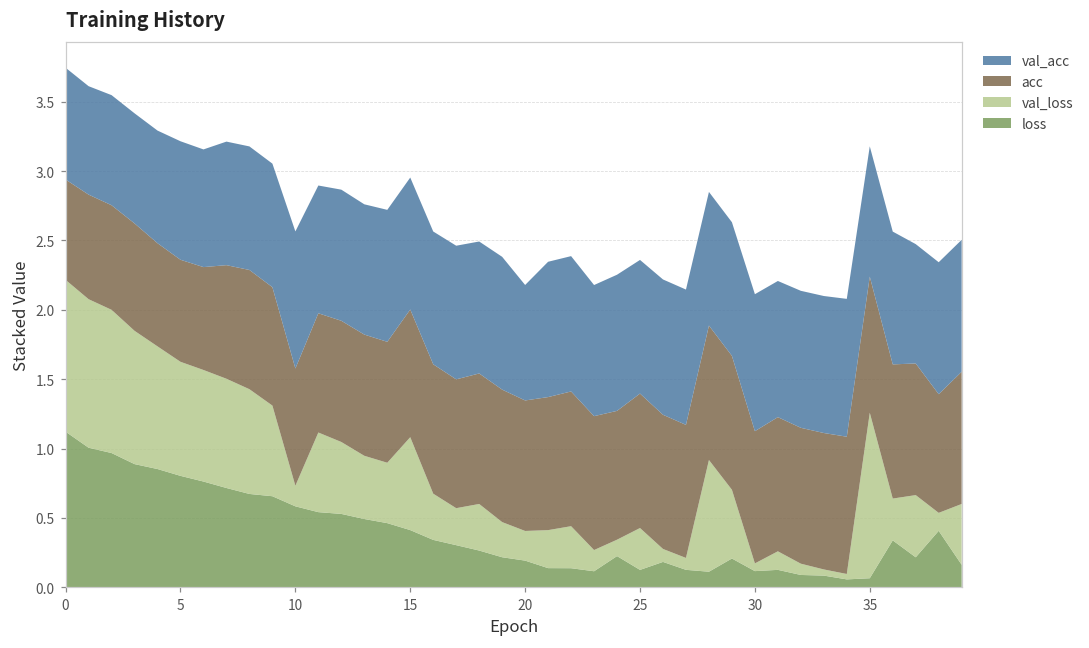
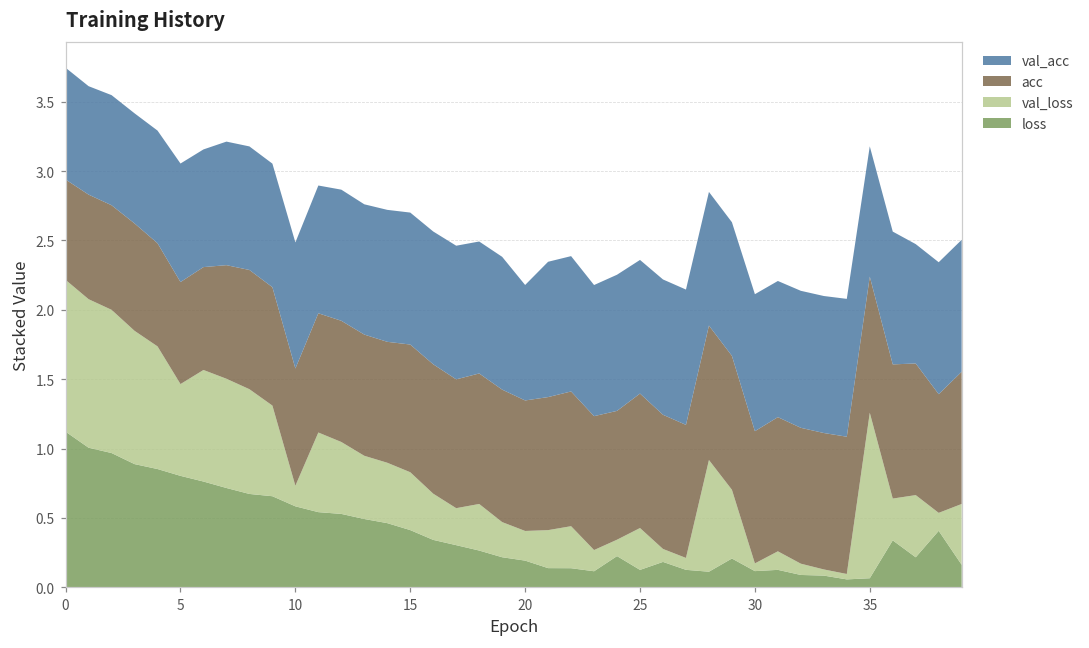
val_loss, 5: 0.82 -> 0.66
val_acc, 10: 0.99 -> 0.91
val_loss, 15: 0.67 -> 0.42
